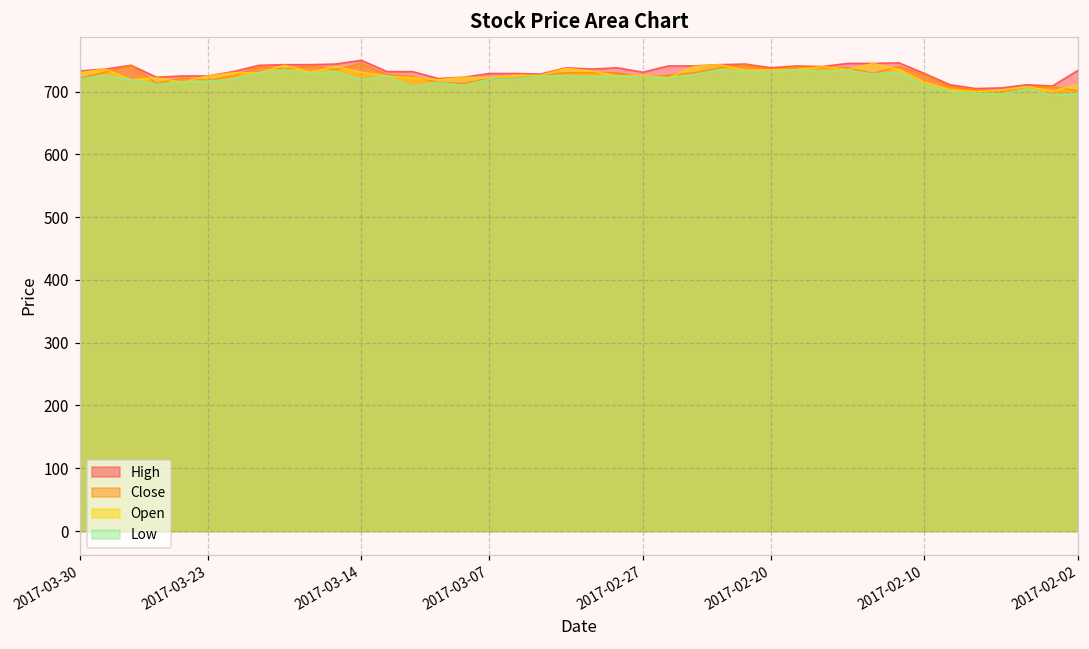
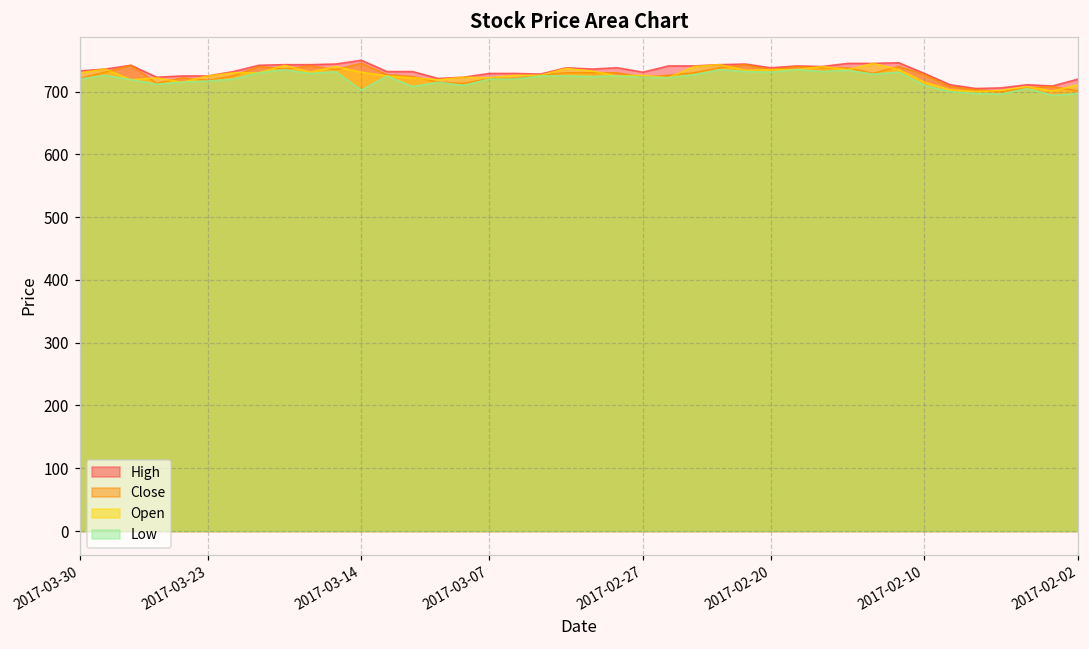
Low, 2017-03-14: 720 -> 700
High, 2017-02-02: 730 -> 720
